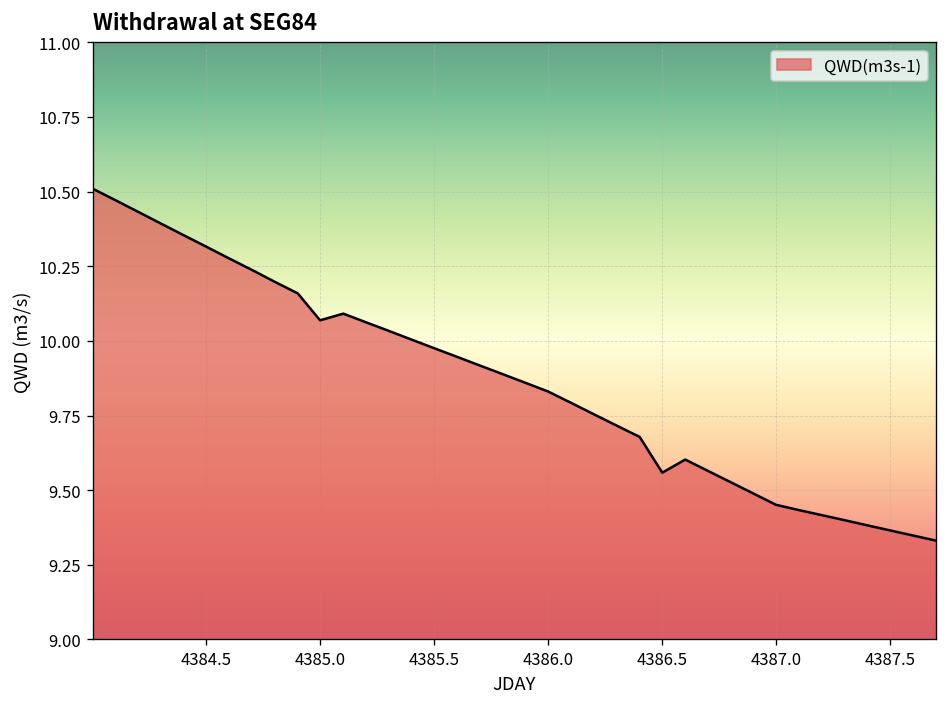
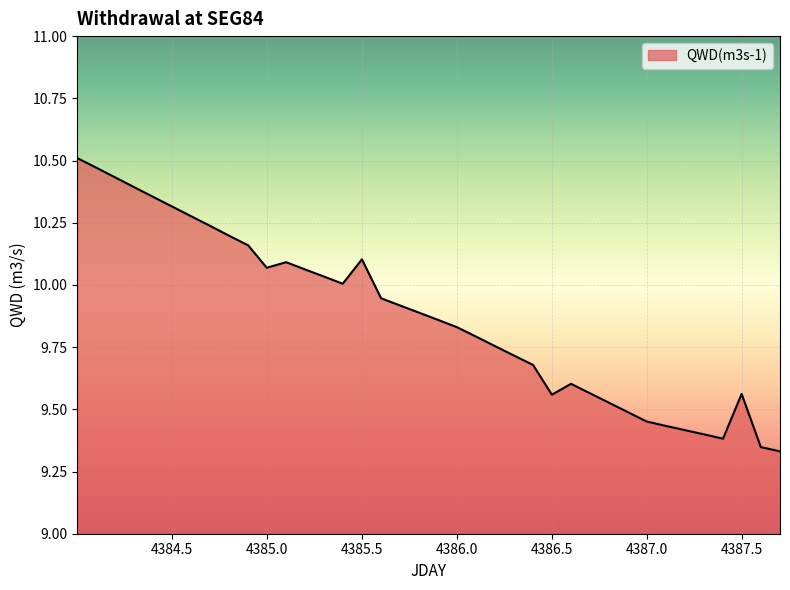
4385.5: 9.98 -> 10.10
4387.5: 9.37 -> 9.56
